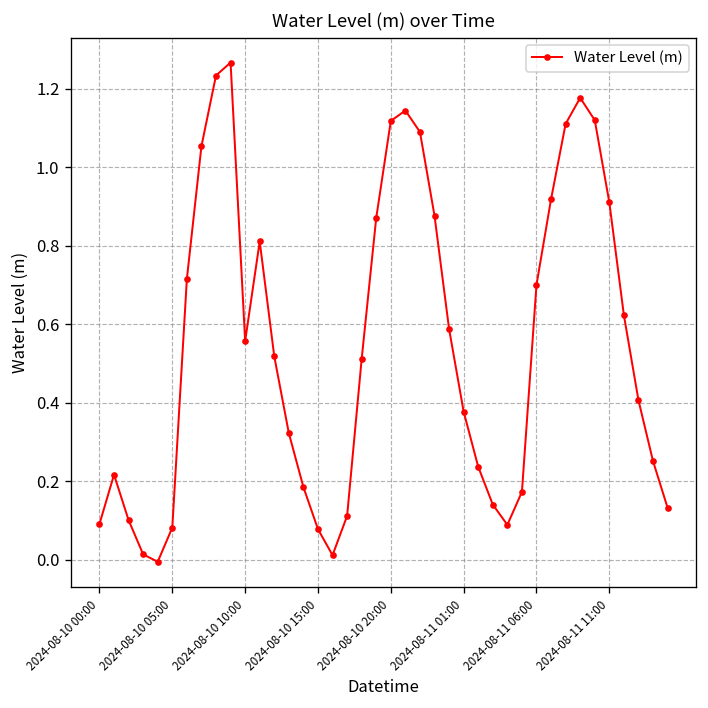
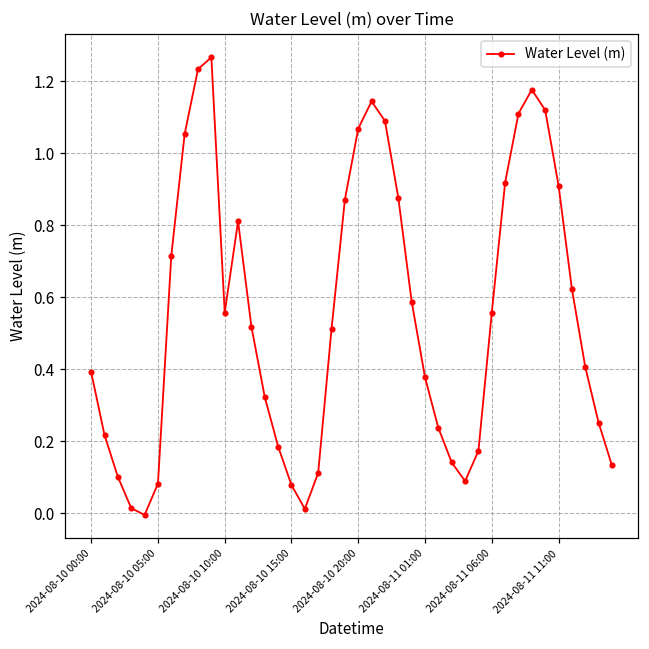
2024-08-10 00:00: 0.09 -> 0.39
2024-08-10 20:00: 1.12 -> 1.07
2024-08-11 06:00: 0.70 -> 0.56
